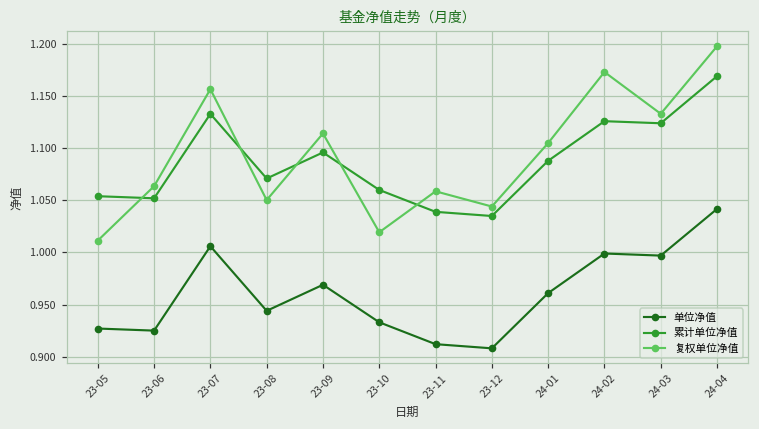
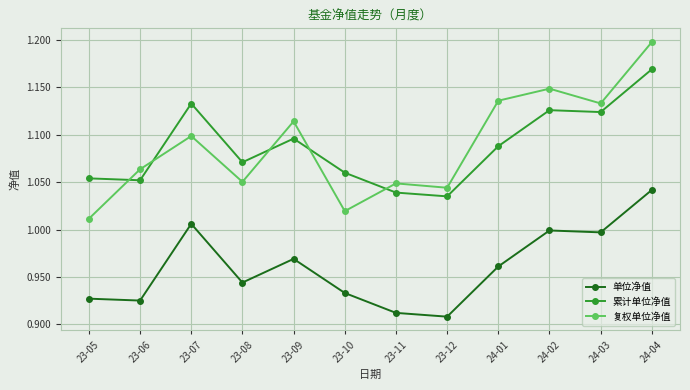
复权单位净值, 23-07: 1.16 -> 1.10
复权单位净值, 23-11: 1.06 -> 1.05
复权单位净值, 24-01: 1.11 -> 1.14
复权单位净值, 24-02: 1.17 -> 1.15
